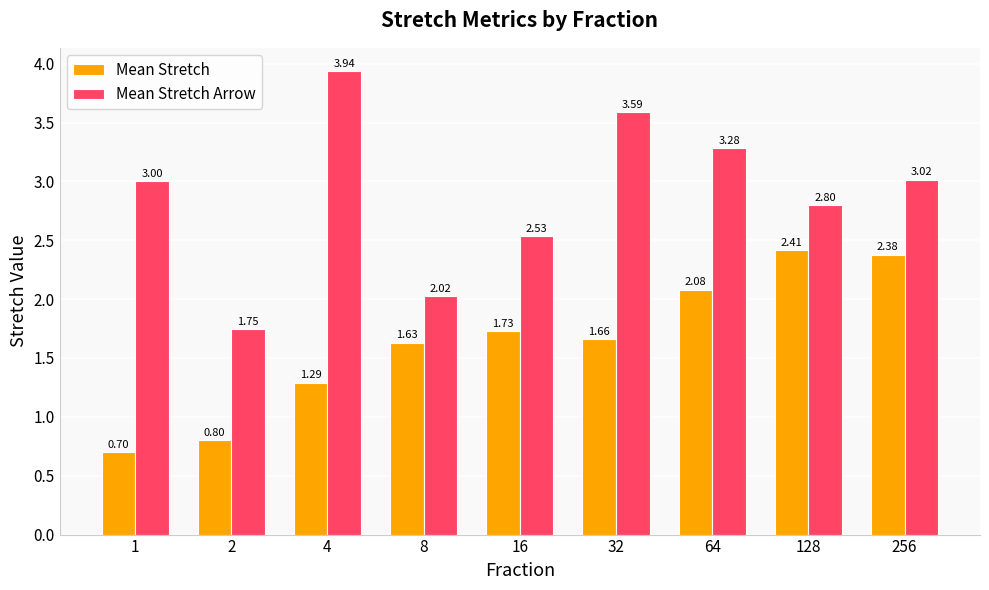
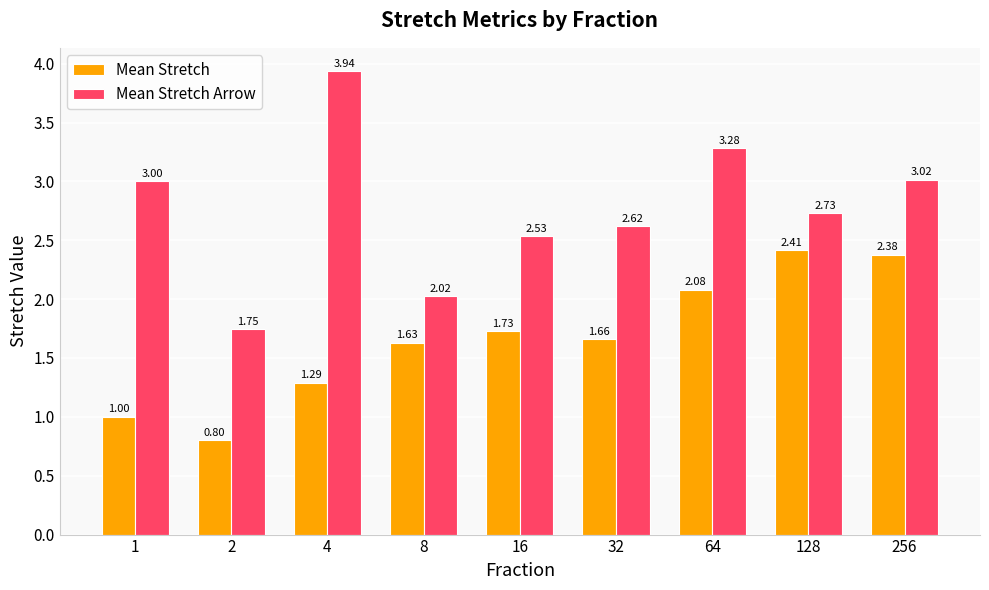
Mean Stretch, 1: 0.70 -> 1.00
Mean Stretch Arrow, 32: 3.59 -> 2.62
Mean Stretch Arrow, 128: 2.80 -> 2.73
